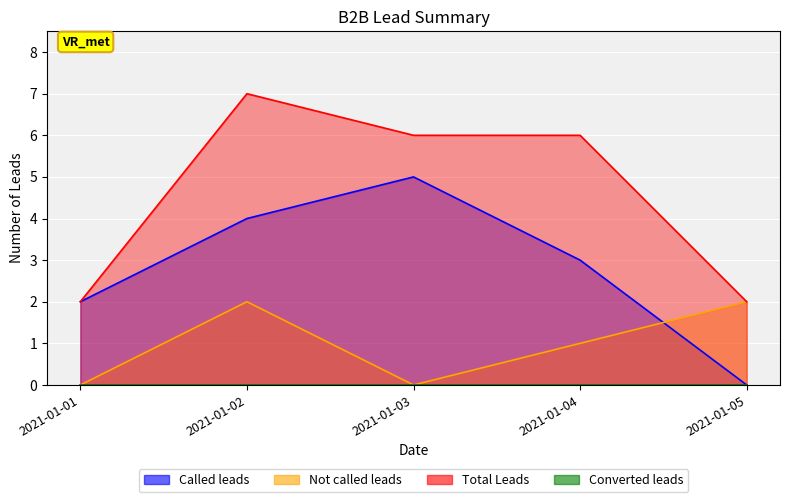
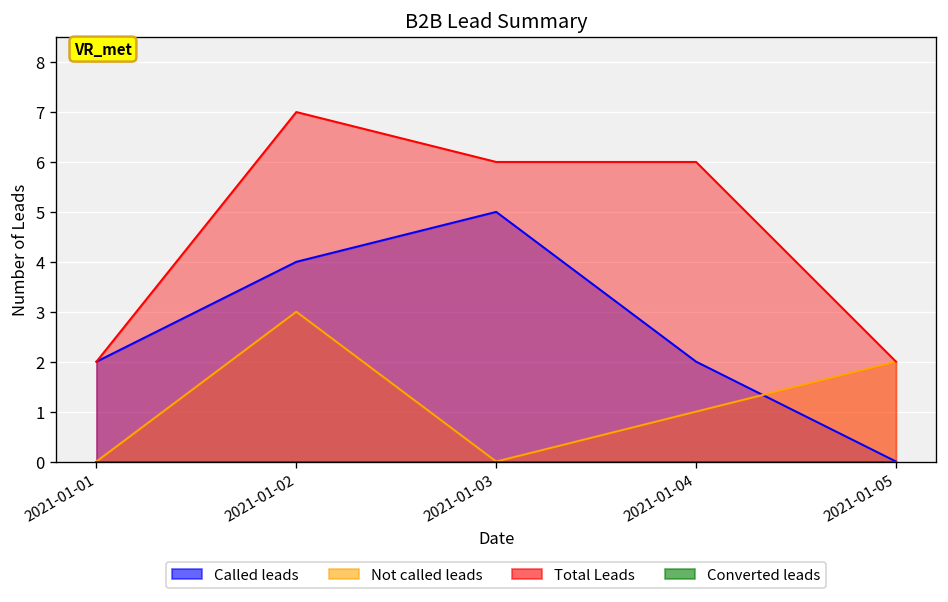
Not called leads, 2021-01-02: 2 -> 3
Called leads, 2021-01-04: 3 -> 2
